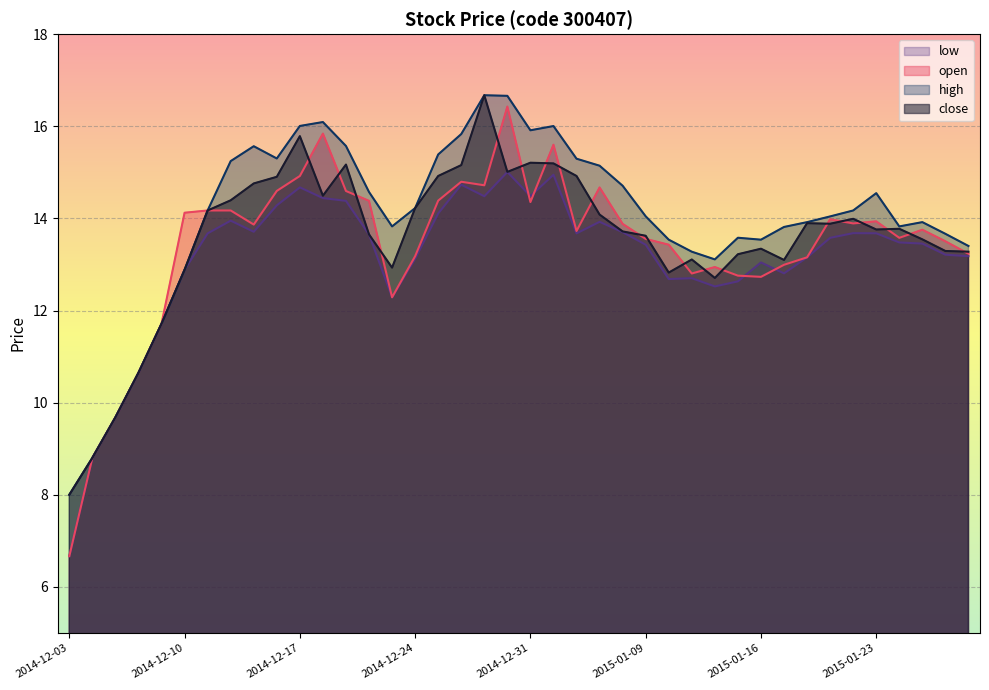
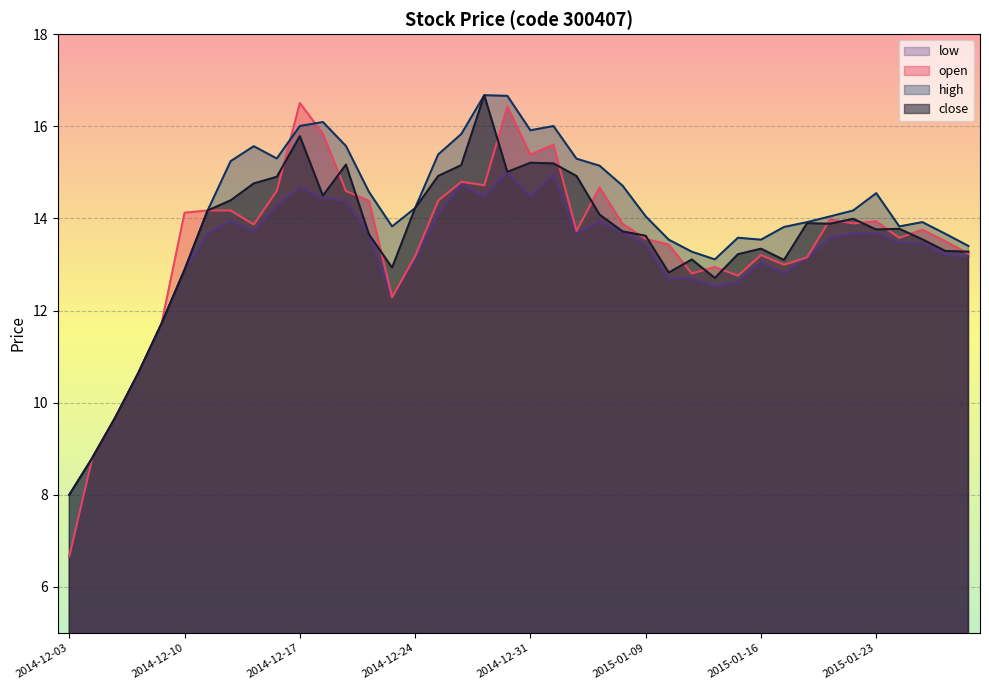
open, 2014-12-17: 14.9 -> 16.5
open, 2014-12-31: 14.4 -> 15.4
open, 2015-01-16: 12.7 -> 13.2
